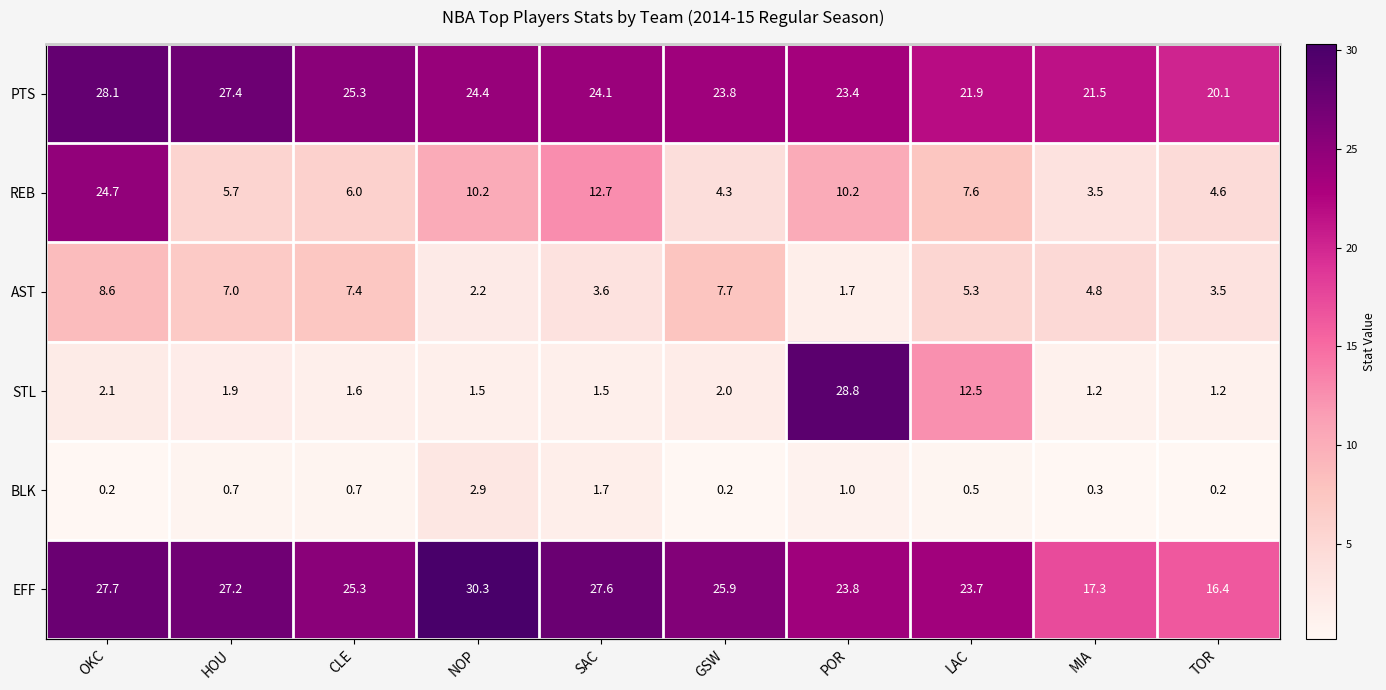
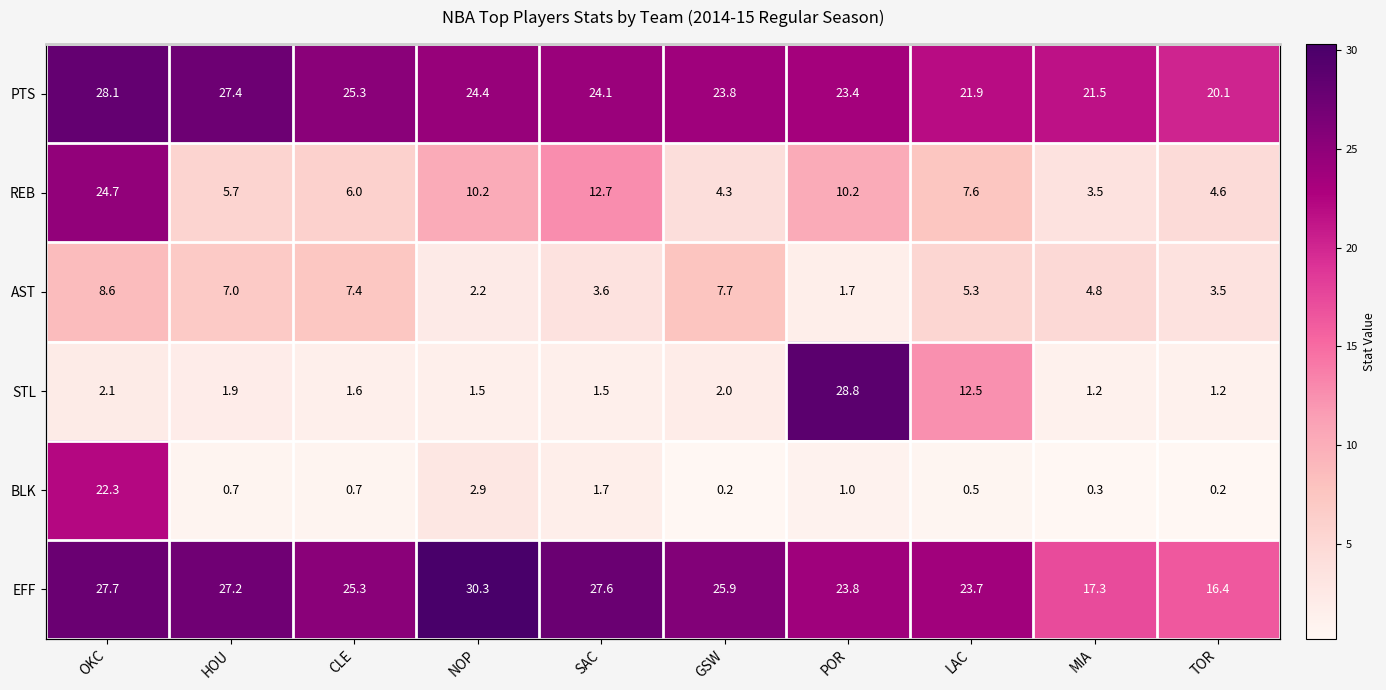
BLK, OKC: 0.2 -> 22.3
